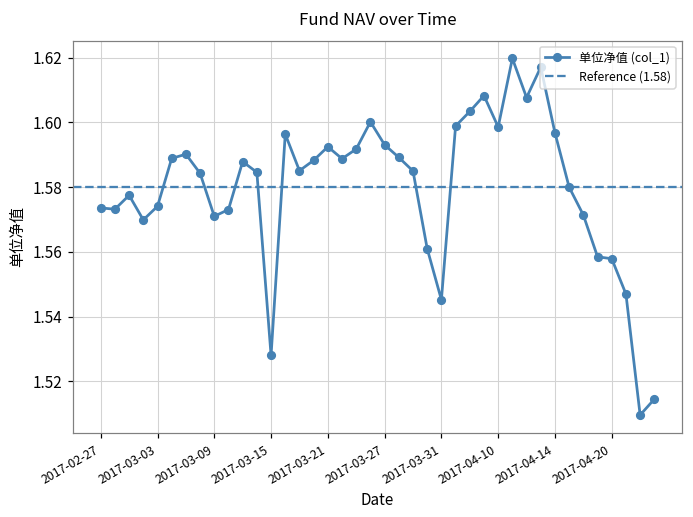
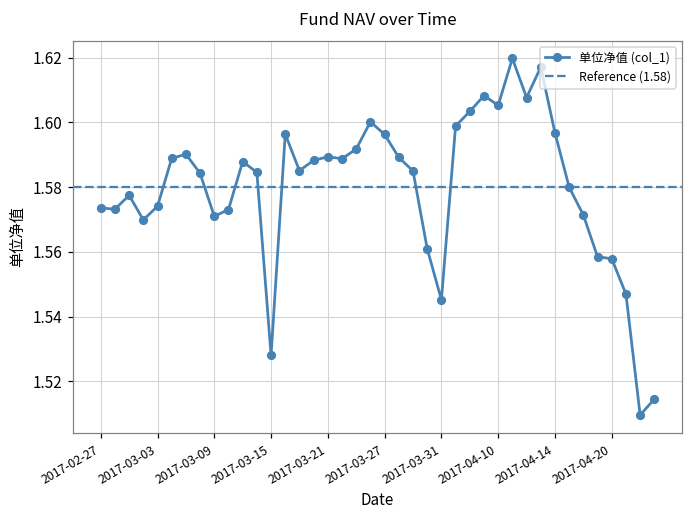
2017-03-21: 1.593 -> 1.589
2017-03-27: 1.593 -> 1.596
2017-04-10: 1.599 -> 1.605
